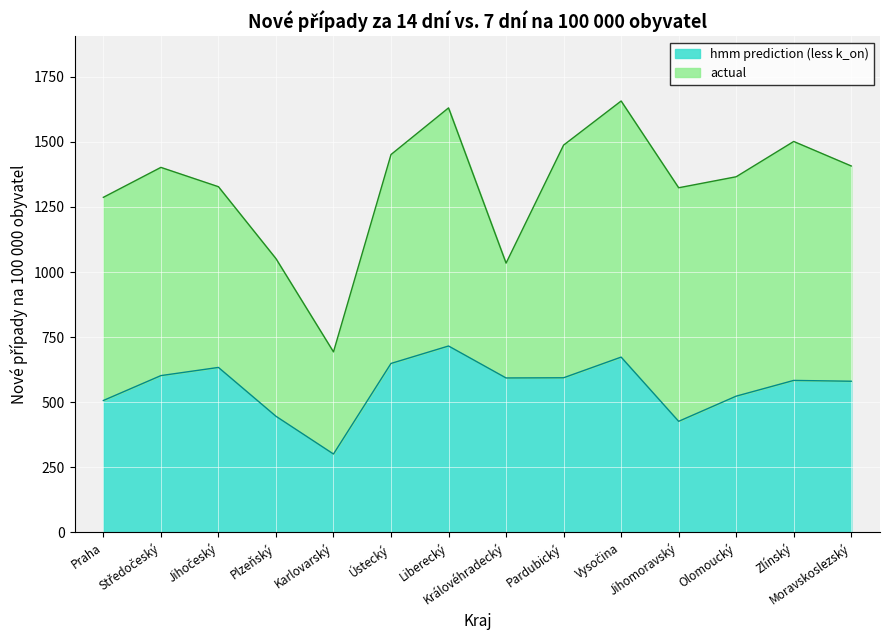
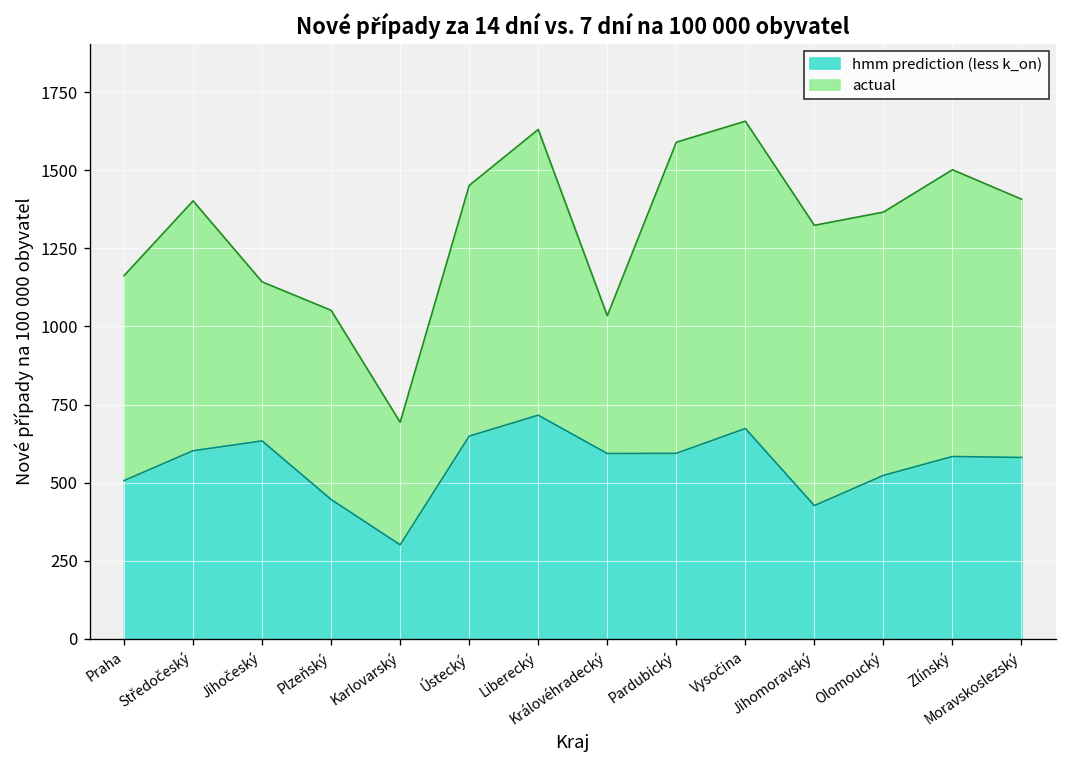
actual, Praha: 1290 -> 1160
actual, Jihočeský: 1330 -> 1140
actual, Pardubický: 1490 -> 1590
